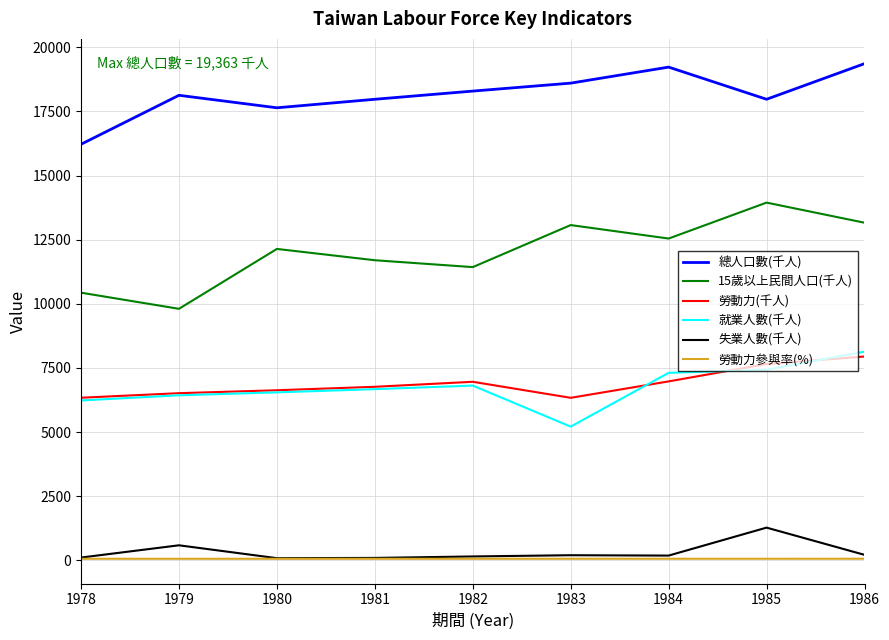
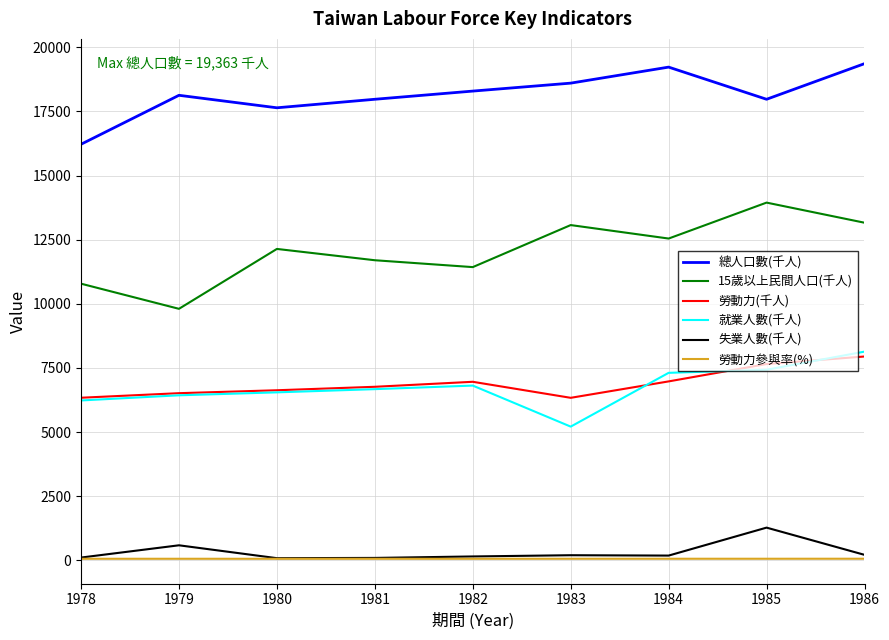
15歲以上民間人口(千人), 1978: 10400 -> 10800
